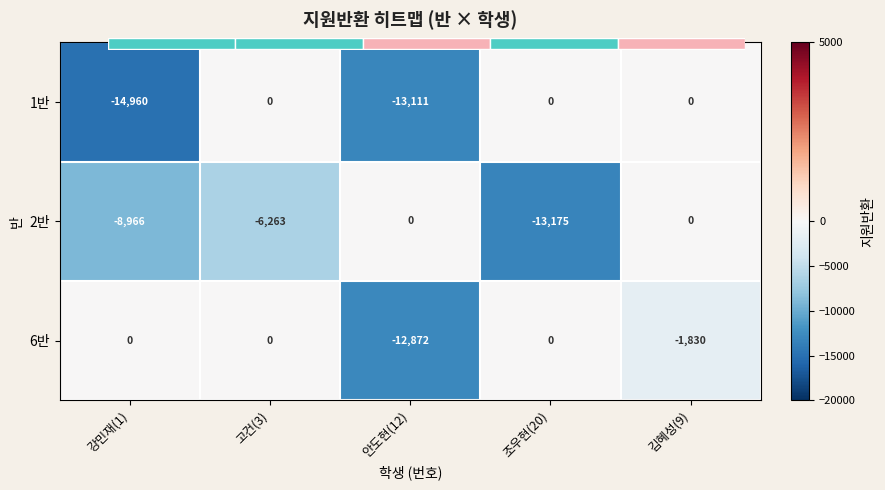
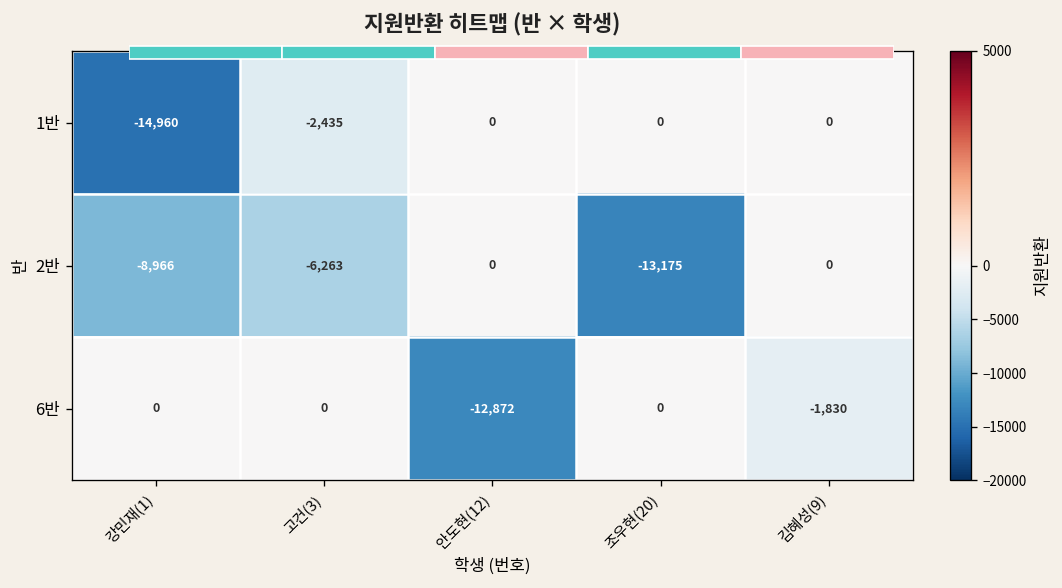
지원반환 히트맵 (반 × 학생), 1반, 고건(3): 0 -> -2,435
지원반환 히트맵 (반 × 학생), 1반, 안도현(12): -13,111 -> 0
